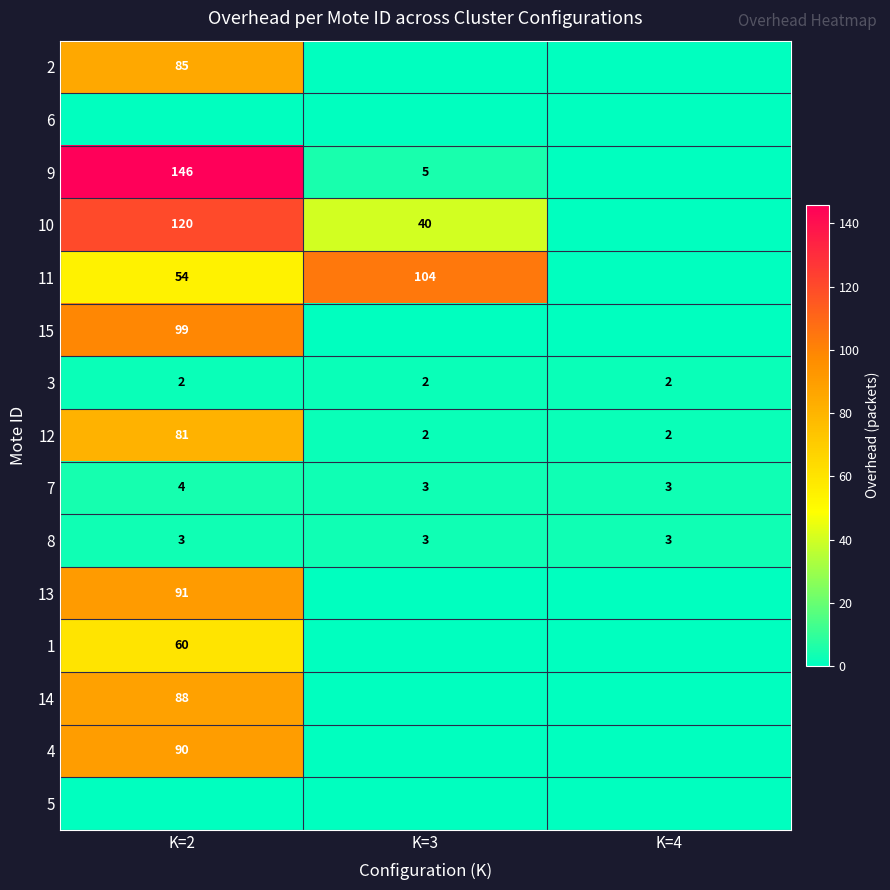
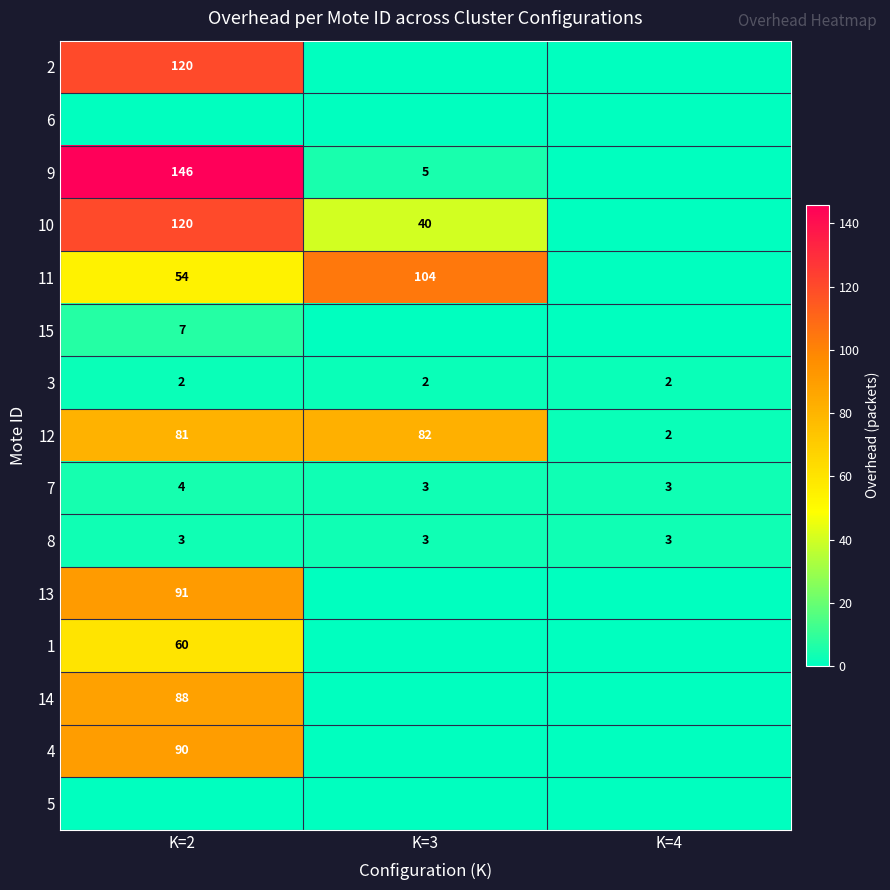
2, K=2: 85 -> 120
15, K=2: 99 -> 7
12, K=3: 2 -> 82
